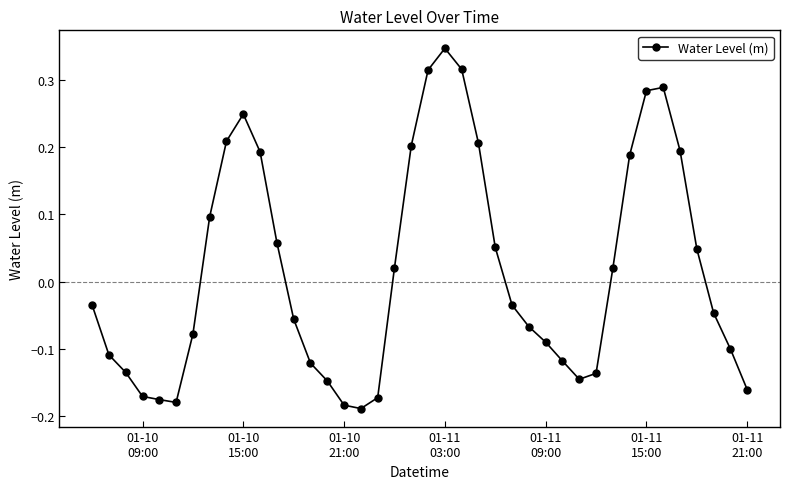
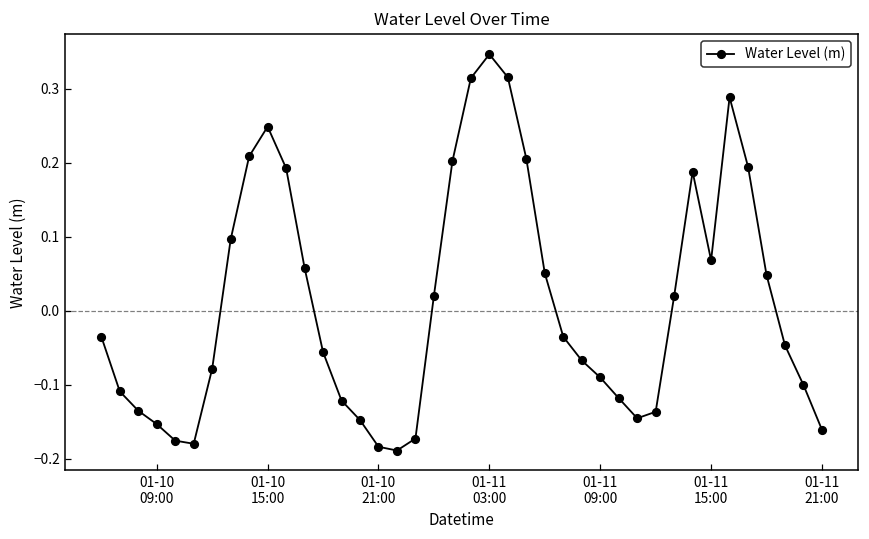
01-10 09:00: -0.17 -> -0.15
01-11 15:00: 0.28 -> 0.07
